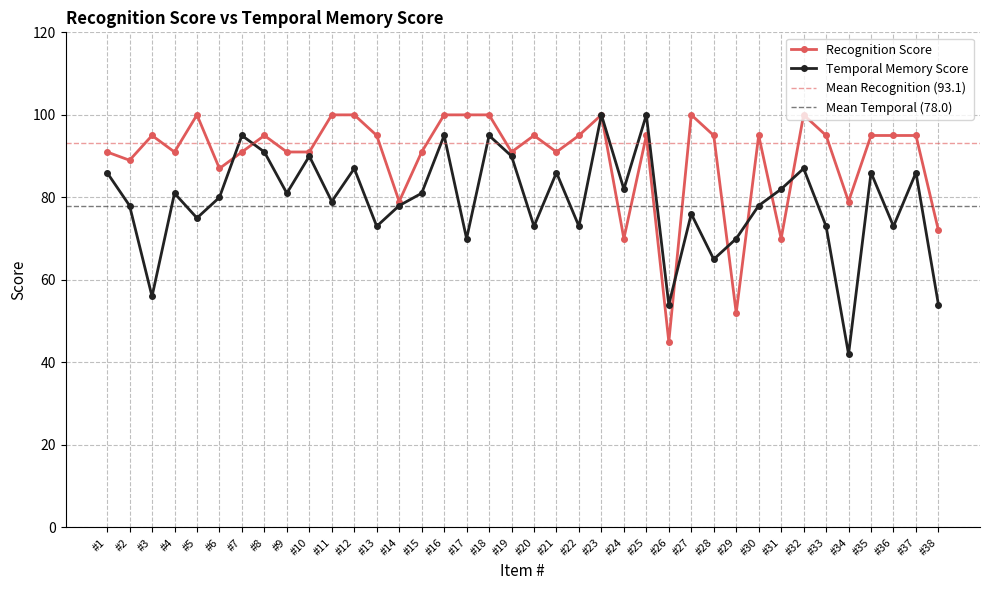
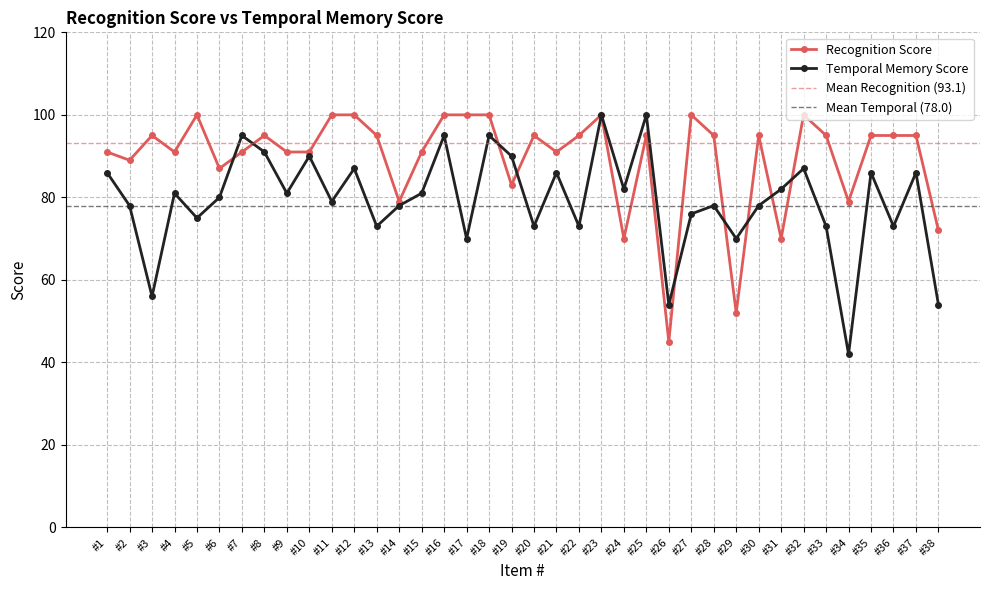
Recognition Score, #19: 91 -> 83
Temporal Memory Score, #28: 65 -> 78
